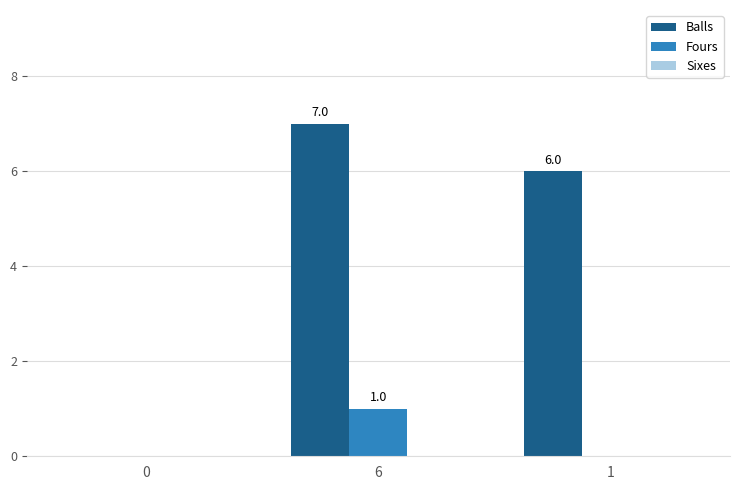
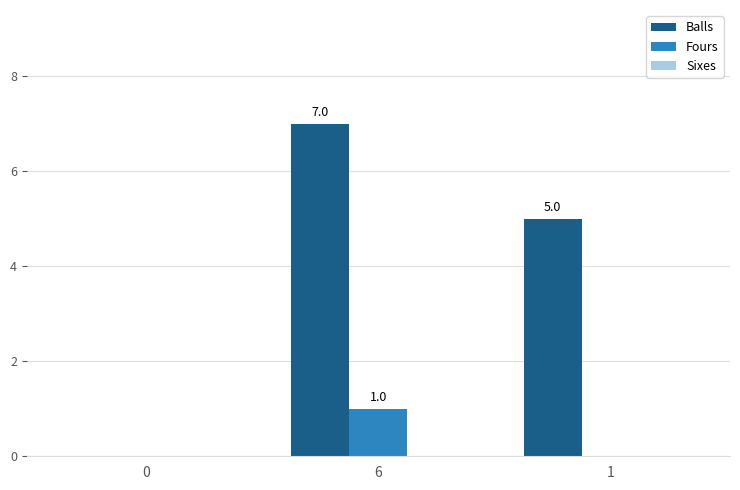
Balls, 1: 6.0 -> 5.0
